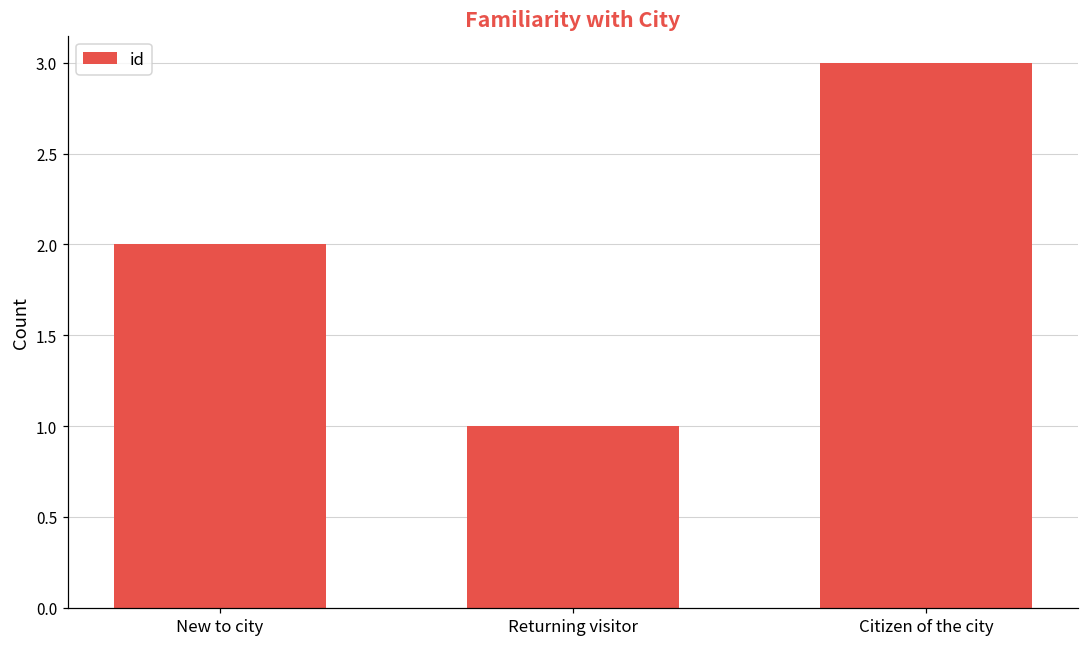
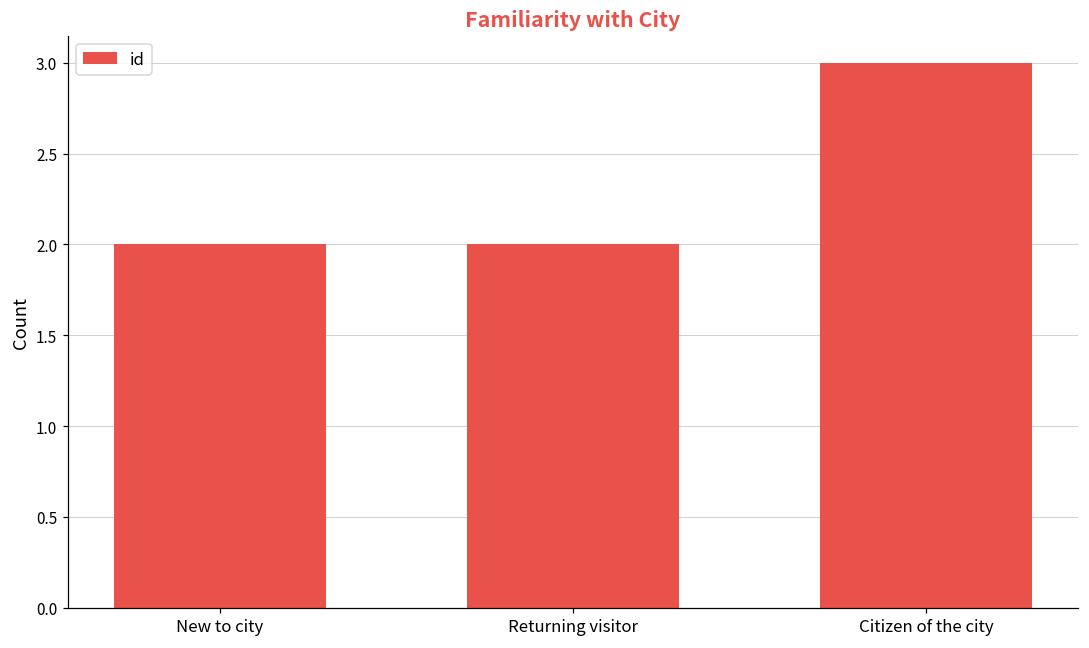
Returning visitor: 1 -> 2
